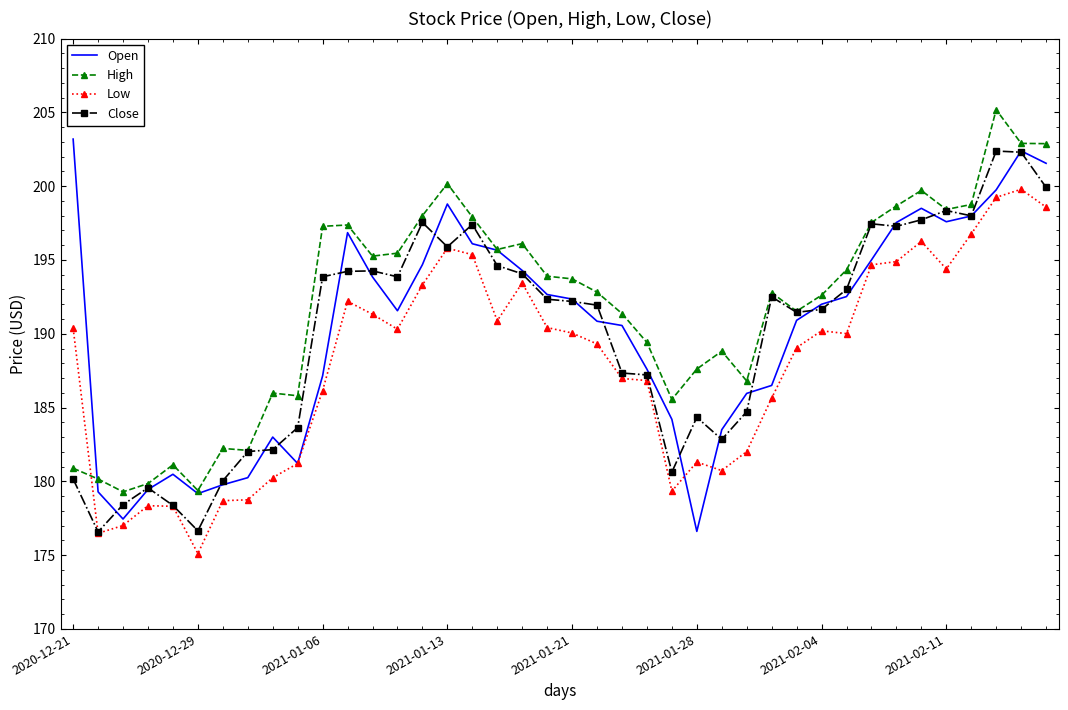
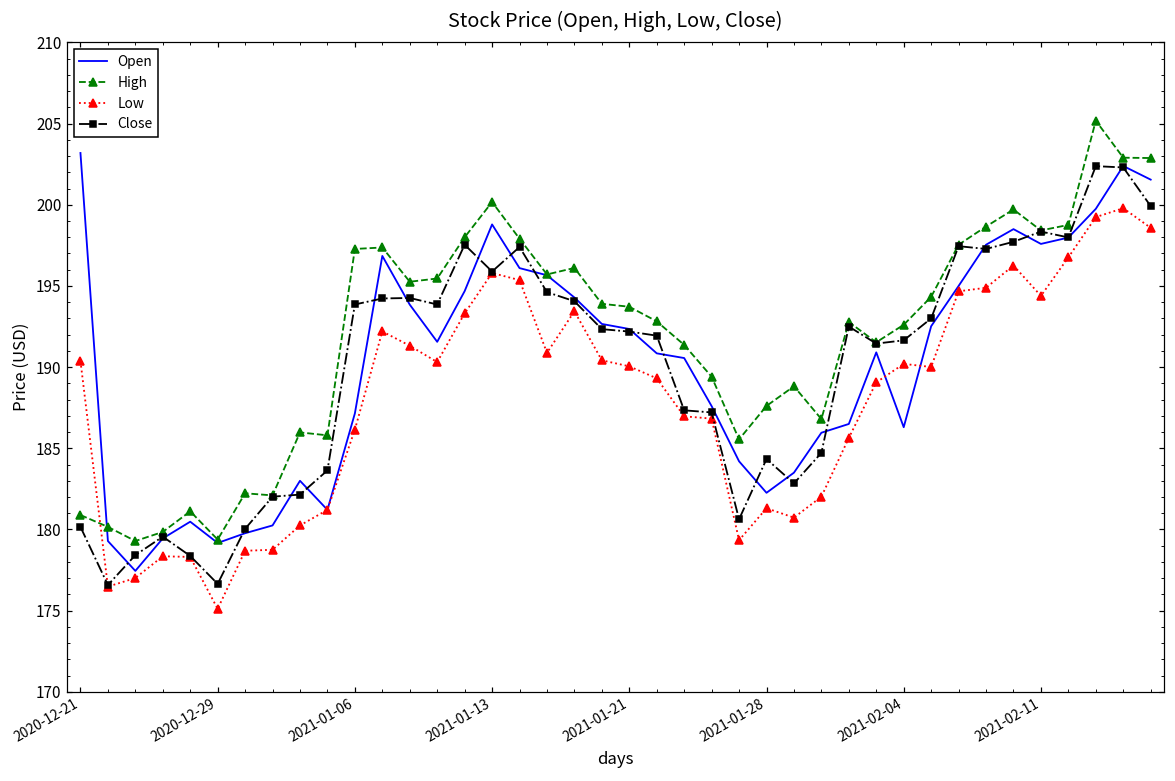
Open, 2021-01-28: 176.6 -> 182.3
Open, 2021-02-04: 192.0 -> 186.3
